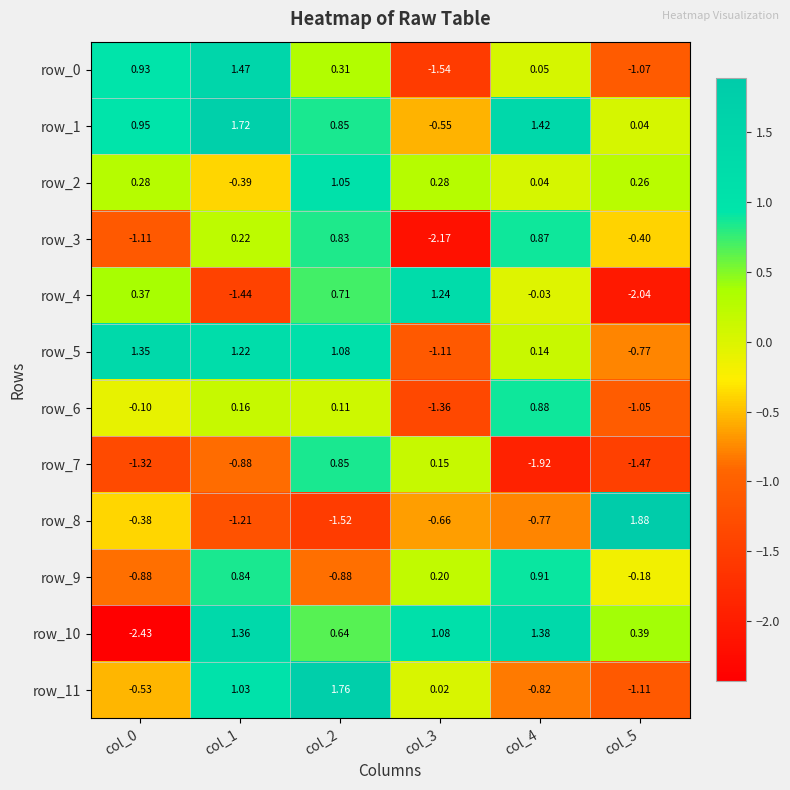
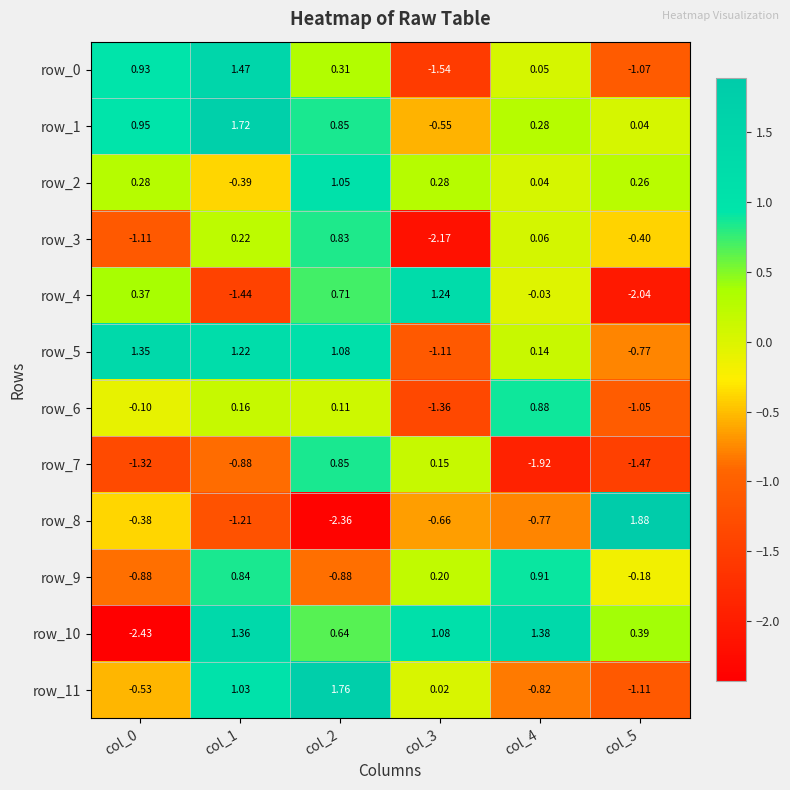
row_1, col_4: 1.42 -> 0.28
row_3, col_4: 0.87 -> 0.06
row_8, col_2: -1.52 -> -2.36
